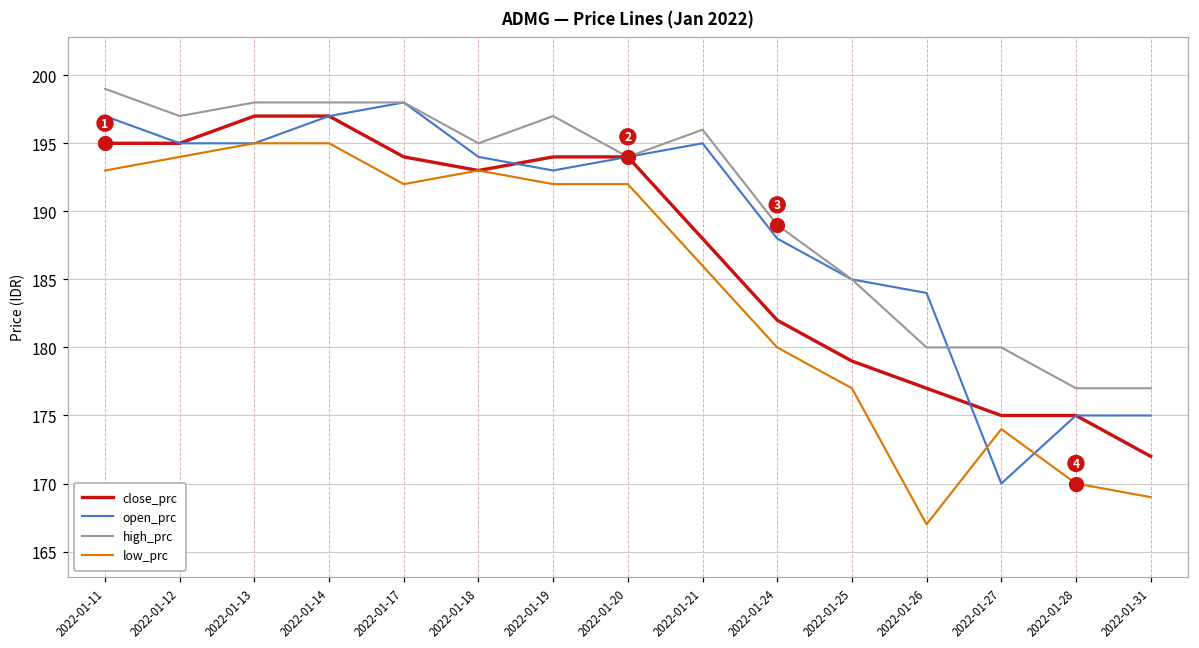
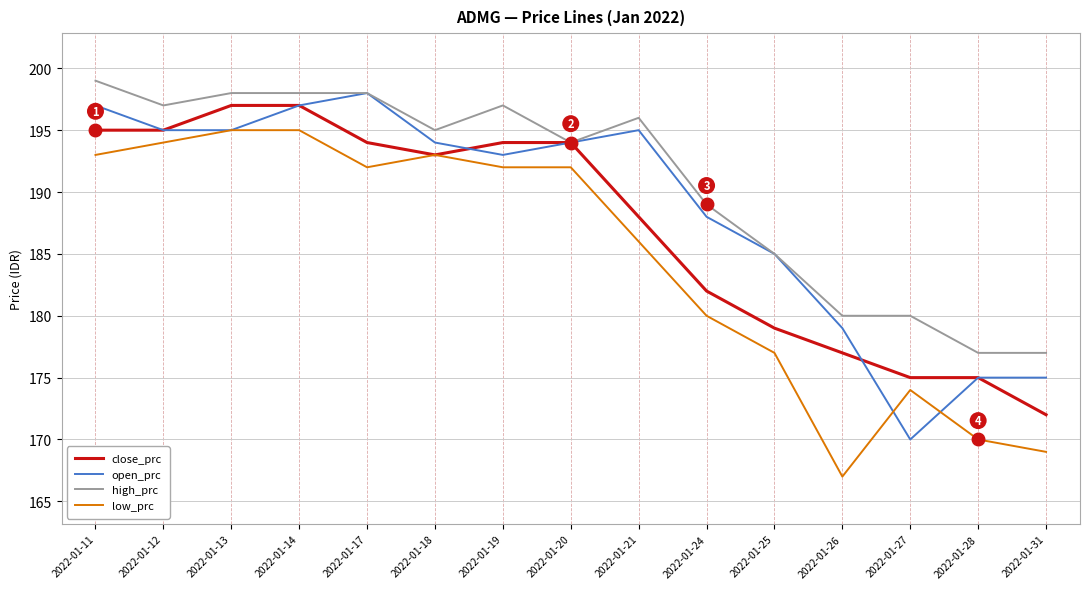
open_prc, 2022-01-26: 184 -> 179
